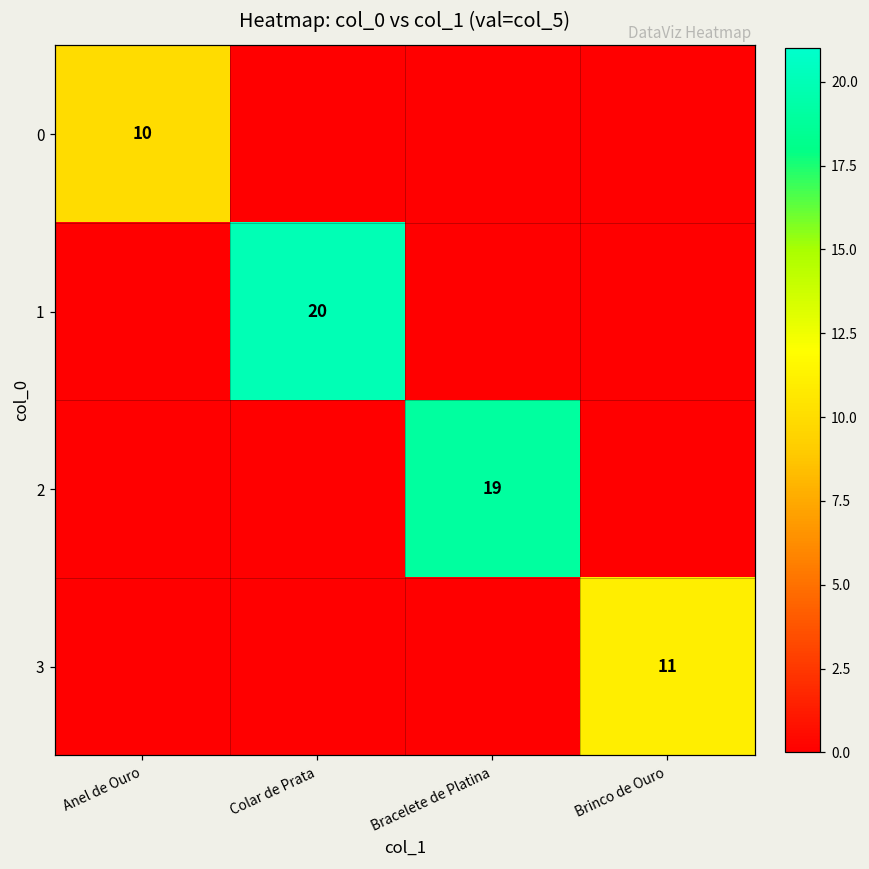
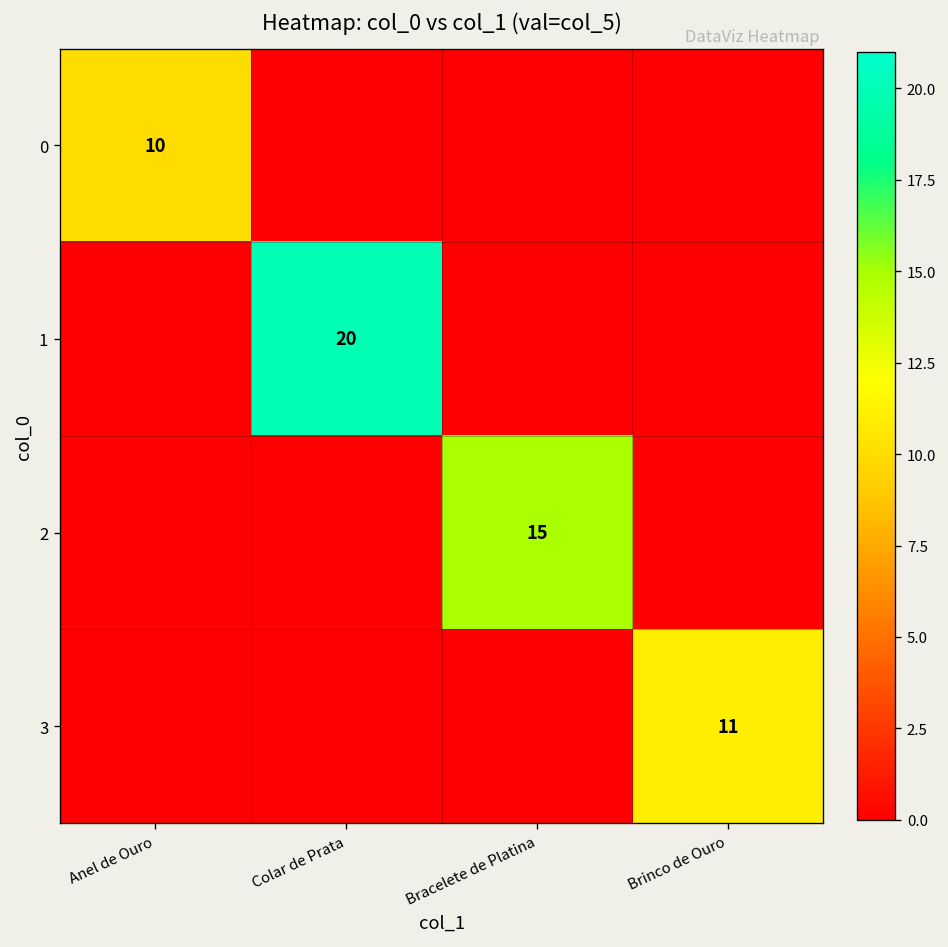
2, Bracelete de Platina: 19 -> 15
